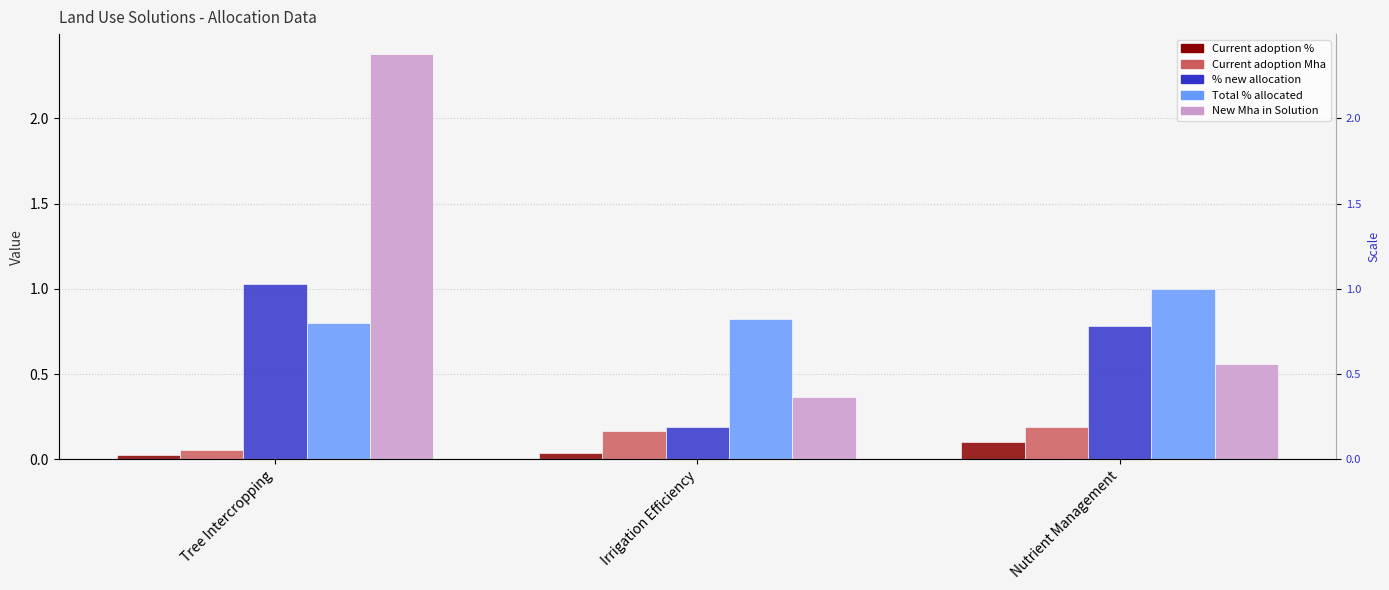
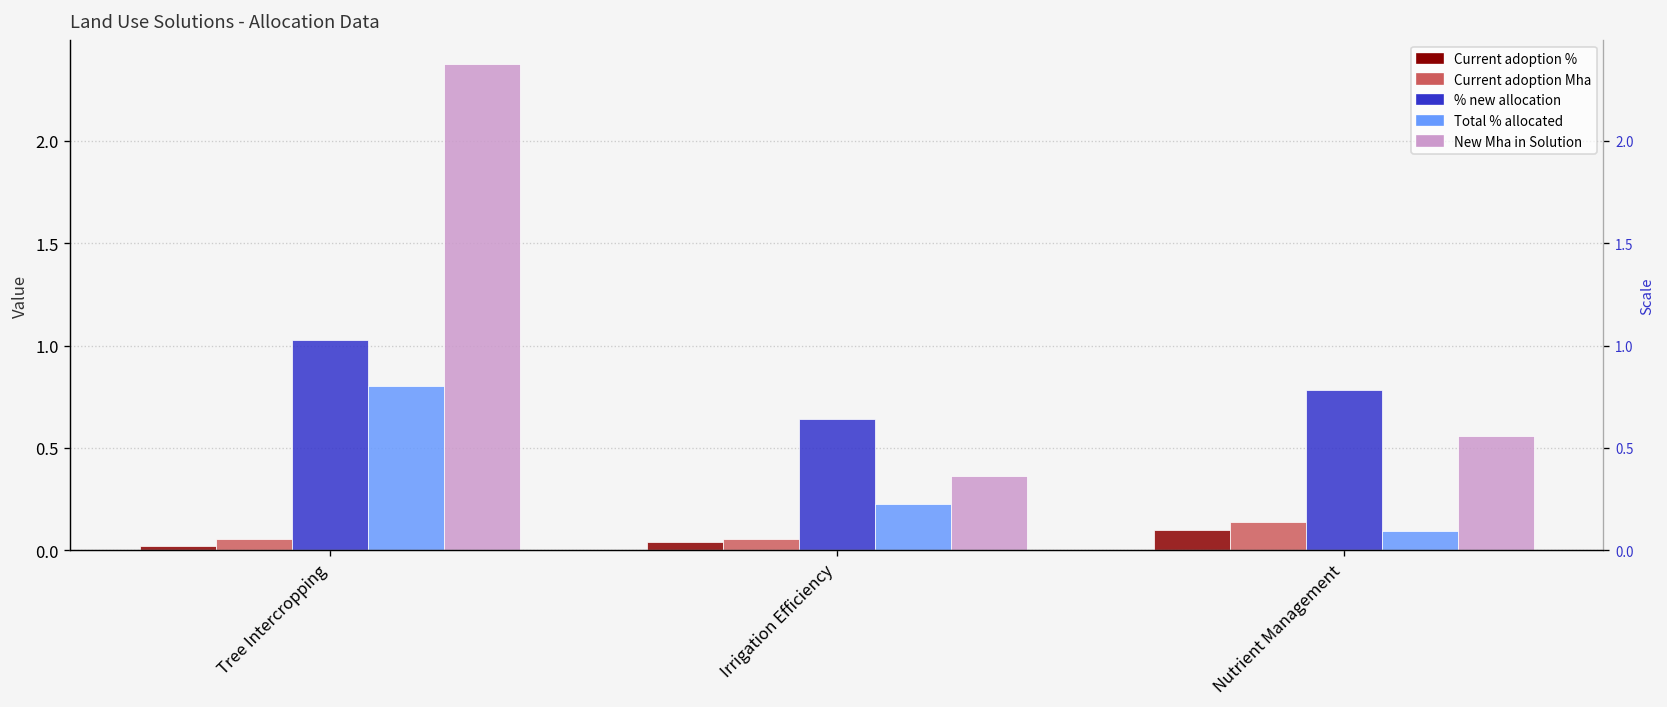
Current adoption Mha, Irrigation Efficiency: 0.17 -> 0.05
% new allocation, Irrigation Efficiency: 0.19 -> 0.64
Total % allocated, Irrigation Efficiency: 0.82 -> 0.23
Current adoption Mha, Nutrient Management: 0.19 -> 0.14
Total % allocated, Nutrient Management: 1.00 -> 0.09
